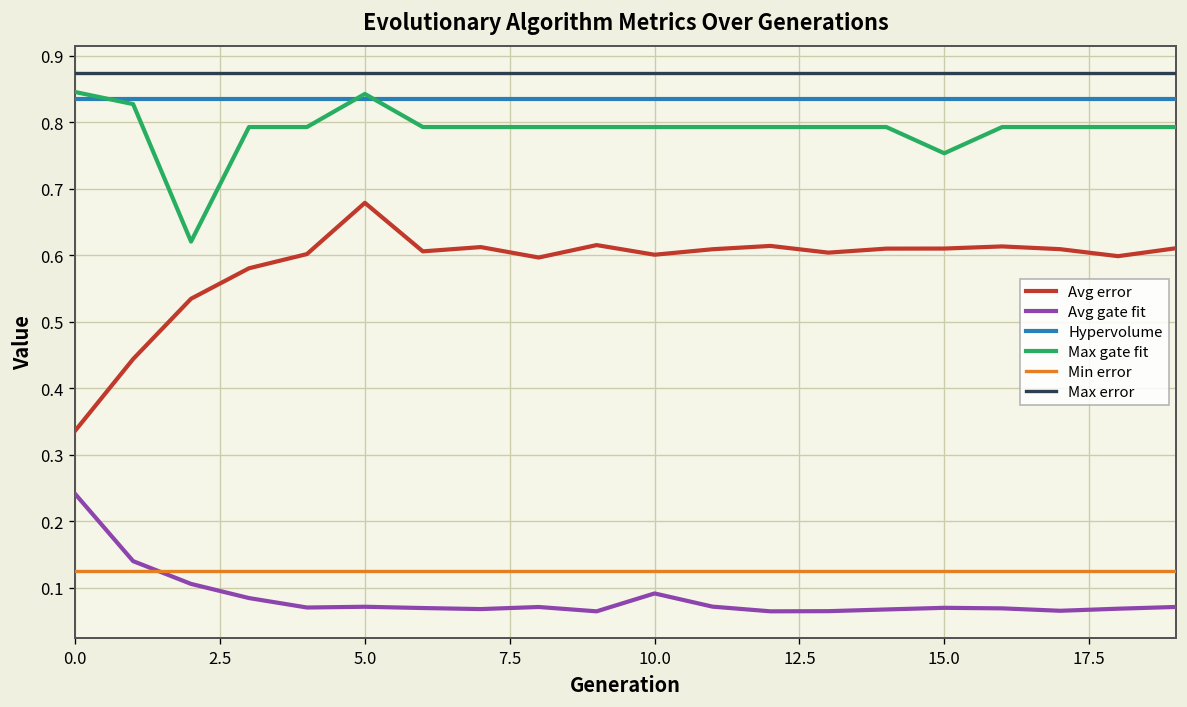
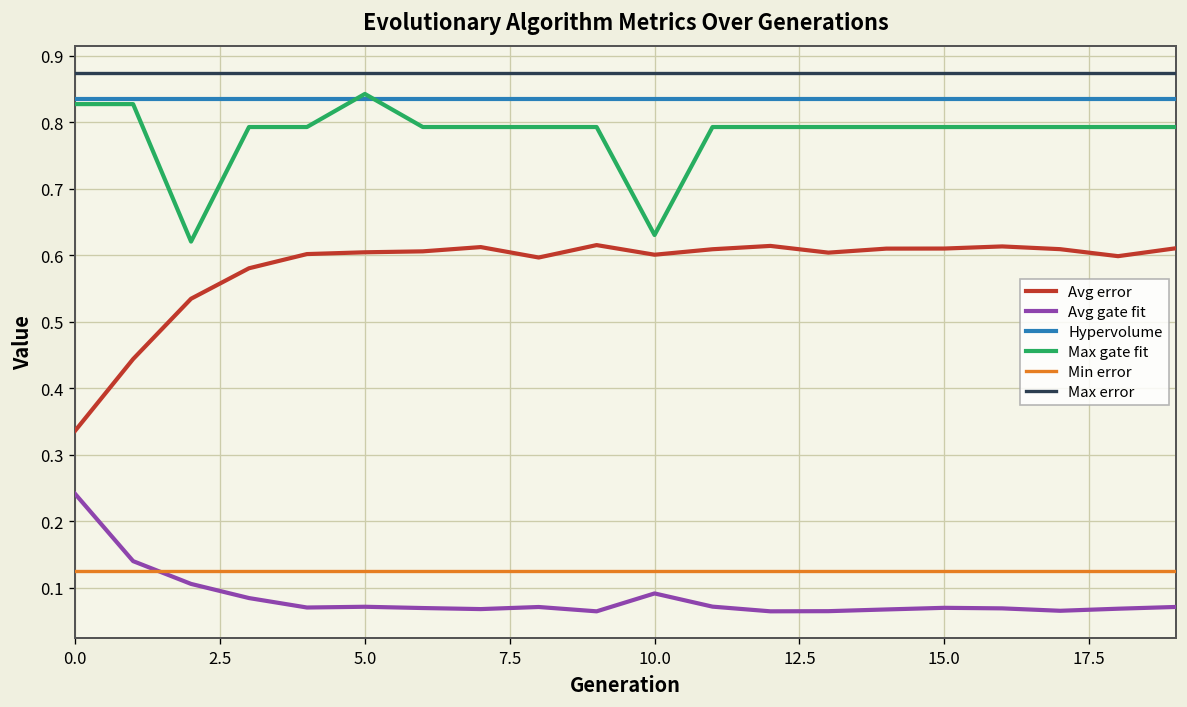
Max gate fit, 0.0: 0.85 -> 0.83
Avg error, 5.0: 0.68 -> 0.60
Max gate fit, 10.0: 0.79 -> 0.63
Max gate fit, 15.0: 0.75 -> 0.79
